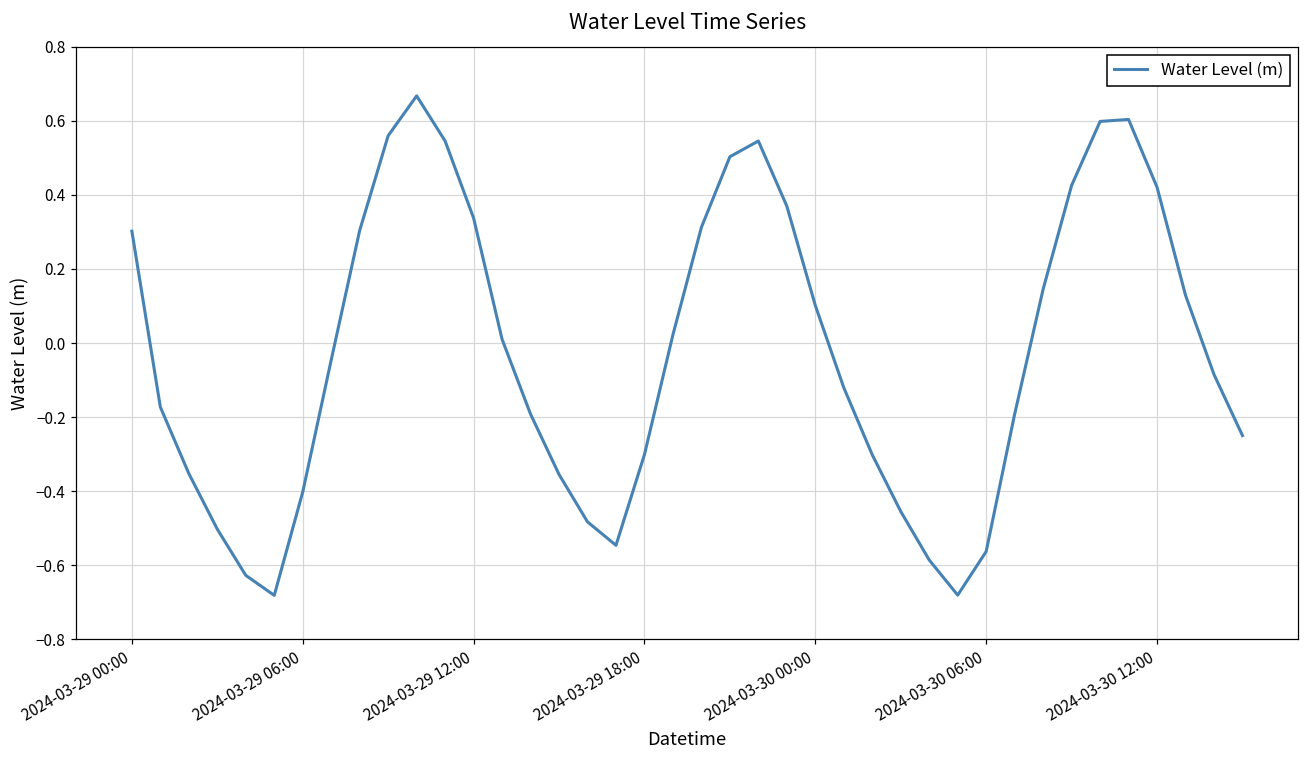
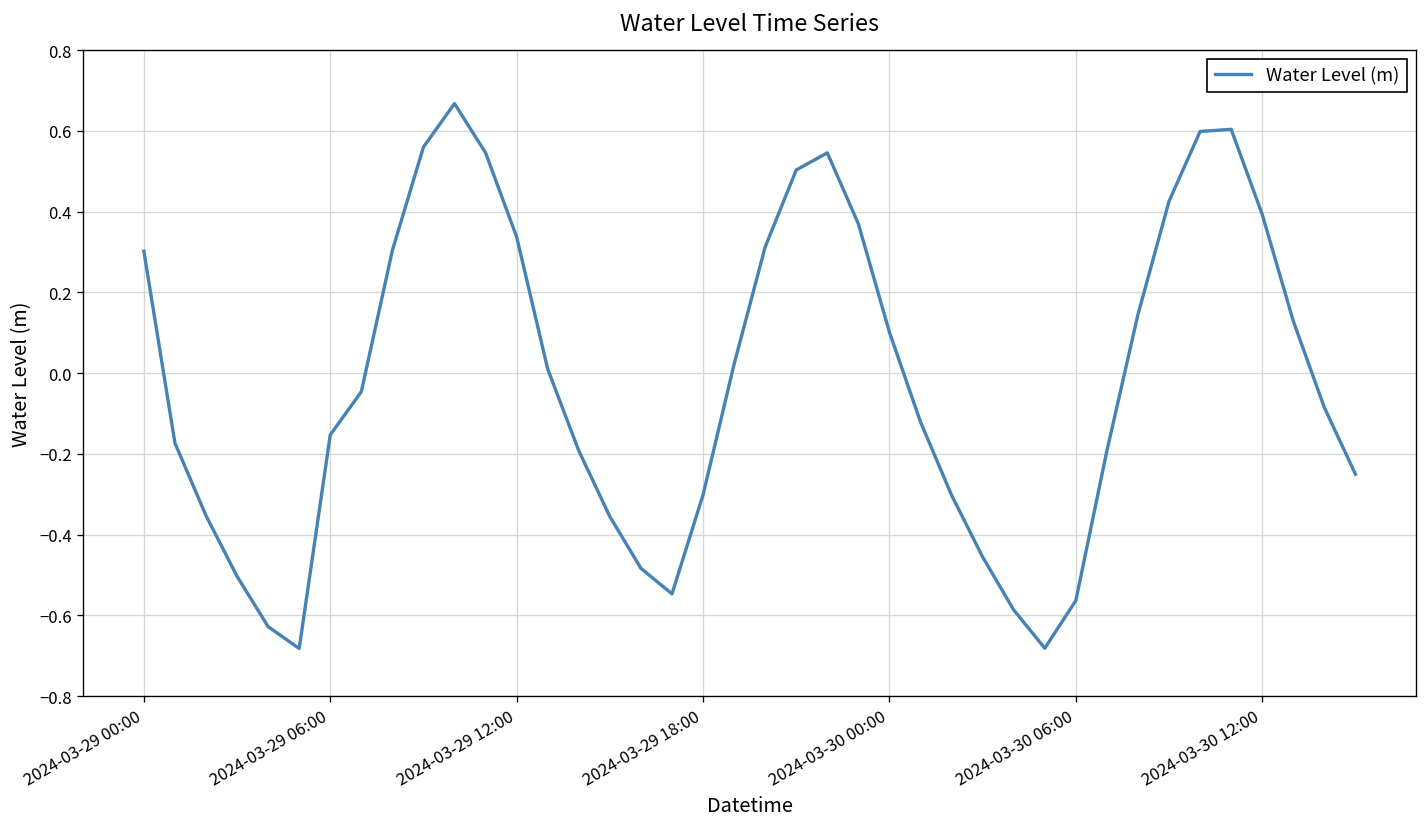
2024-03-29 06:00: -0.40 -> -0.15
2024-03-30 12:00: 0.42 -> 0.39
